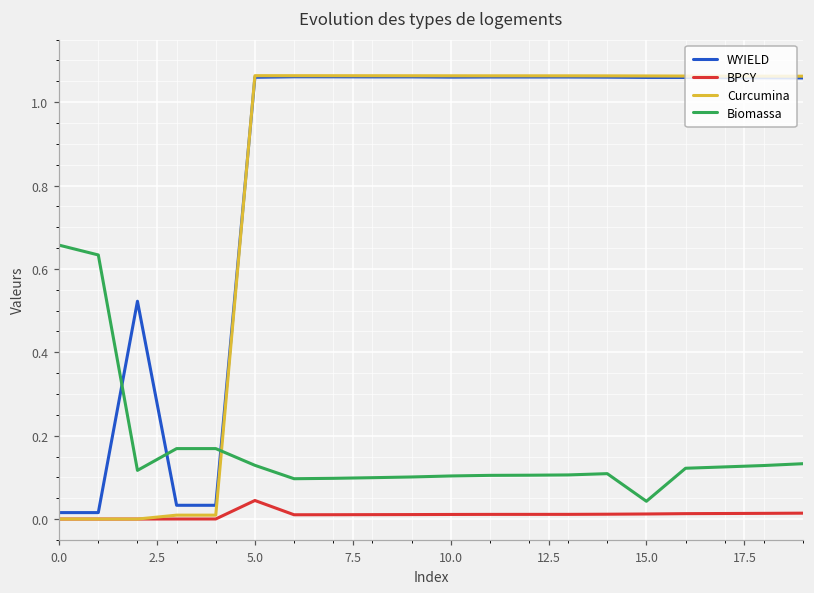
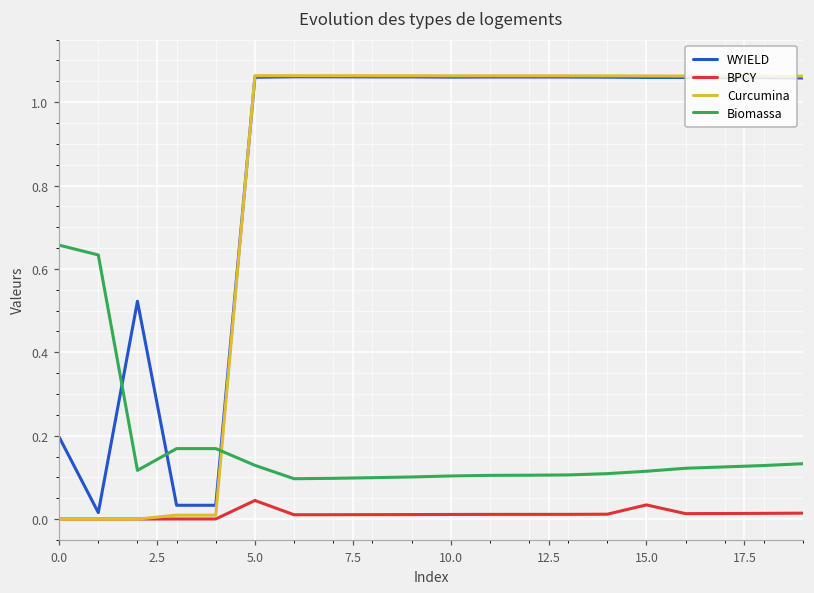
WYIELD, 0.0: 0.02 -> 0.20
BPCY, 15.0: 0.01 -> 0.03
Biomassa, 15.0: 0.04 -> 0.11
